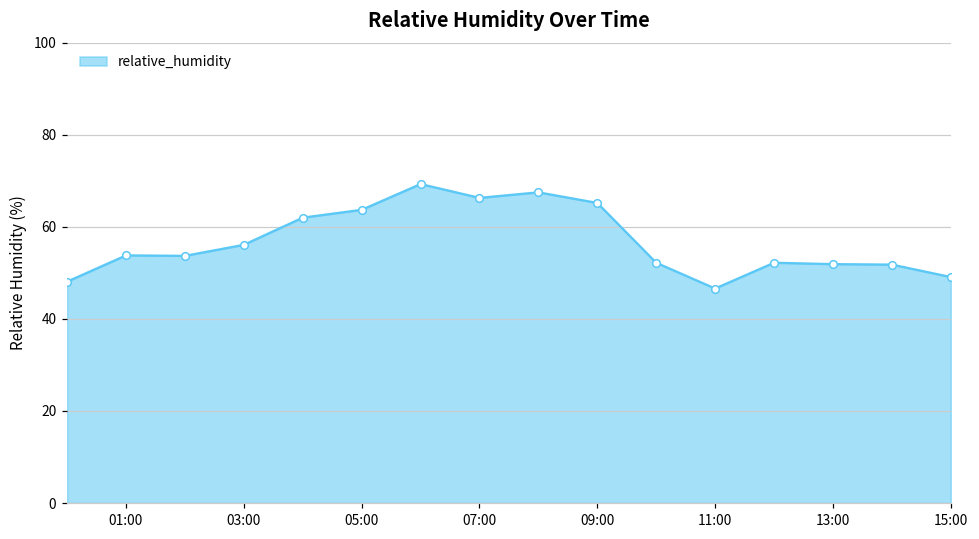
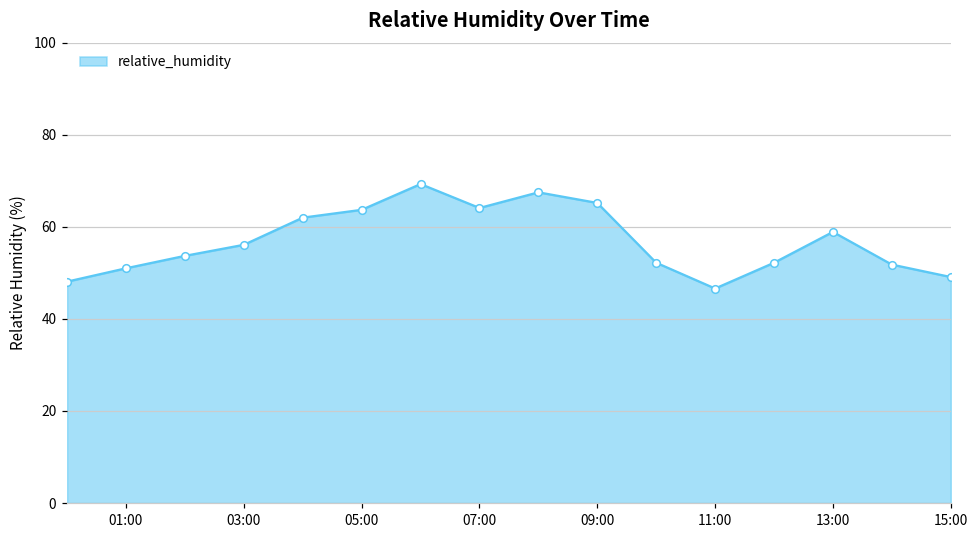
01:00: 54 -> 51
07:00: 66 -> 64
13:00: 52 -> 59
